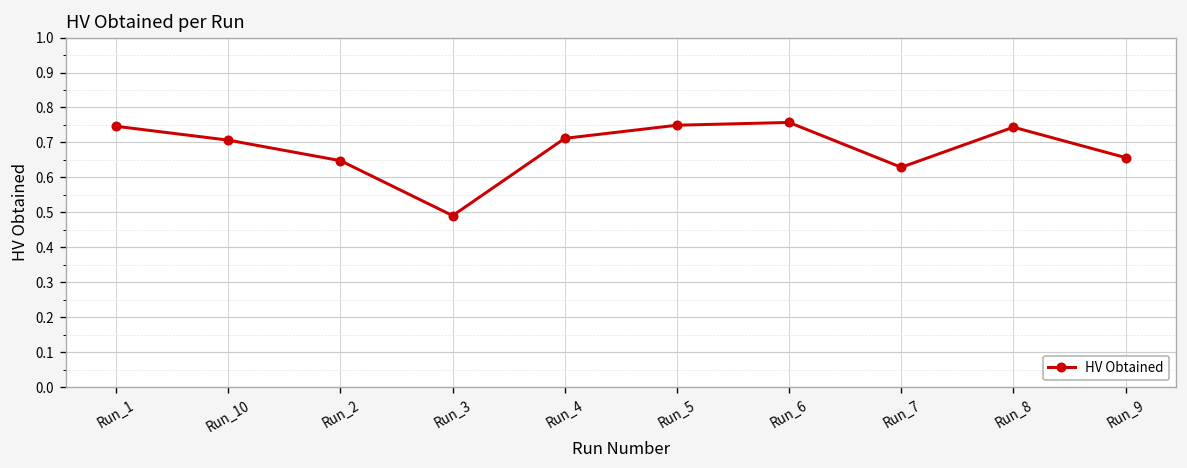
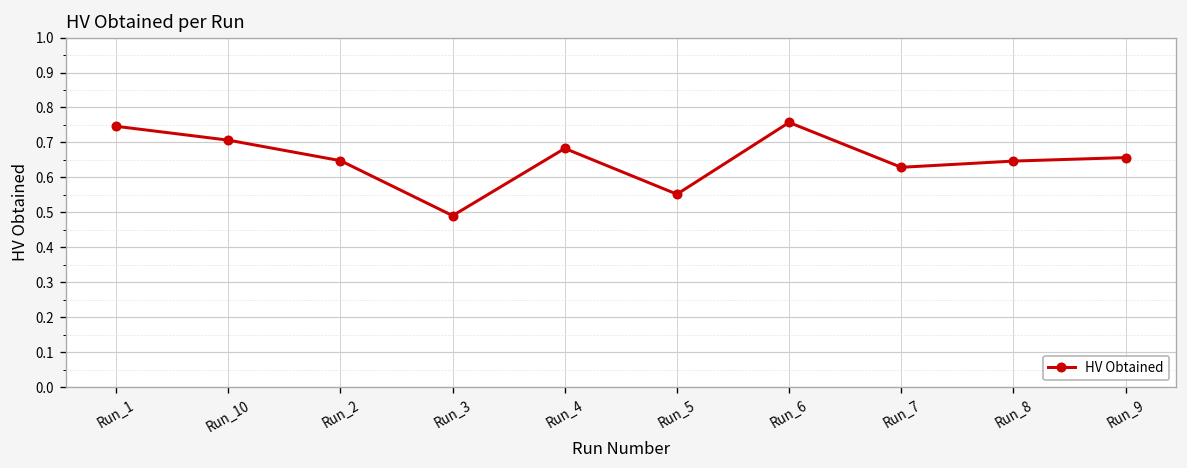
Run_4: 0.71 -> 0.68
Run_5: 0.75 -> 0.55
Run_8: 0.74 -> 0.65
